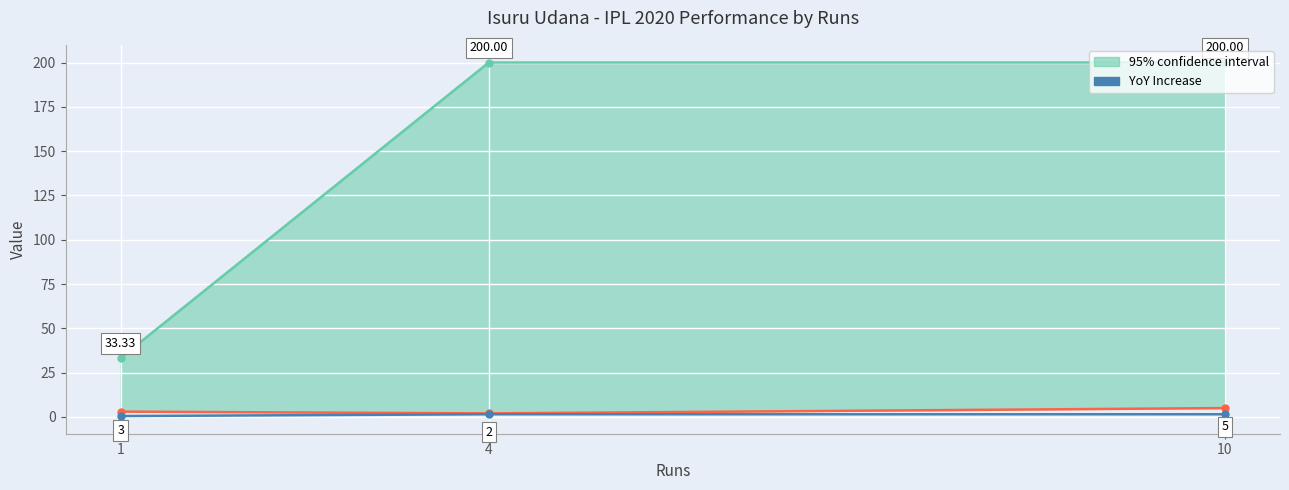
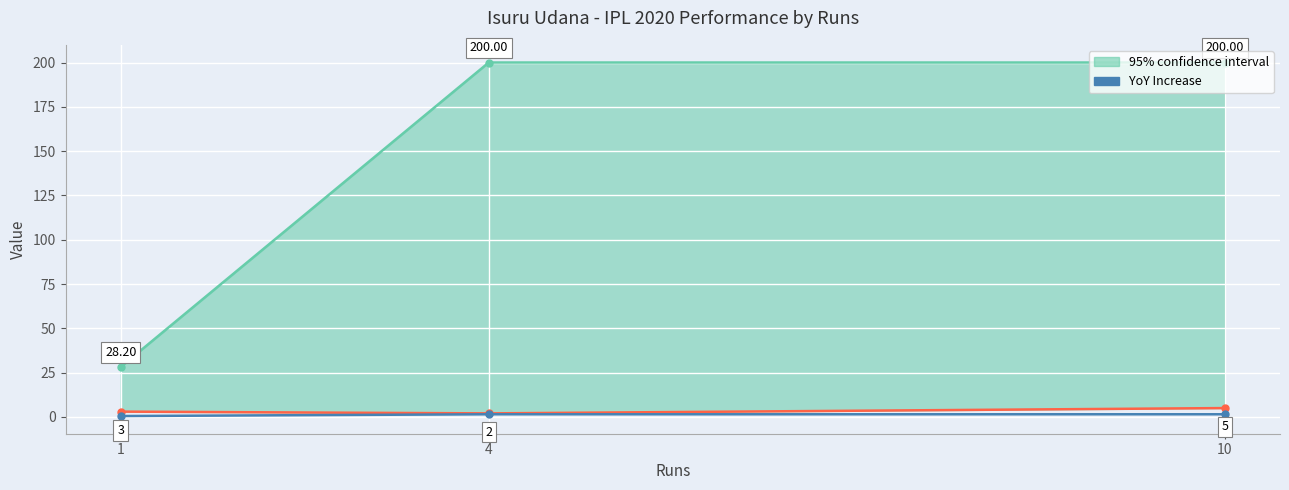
95% confidence interval, 1: 33.33 -> 28.20
